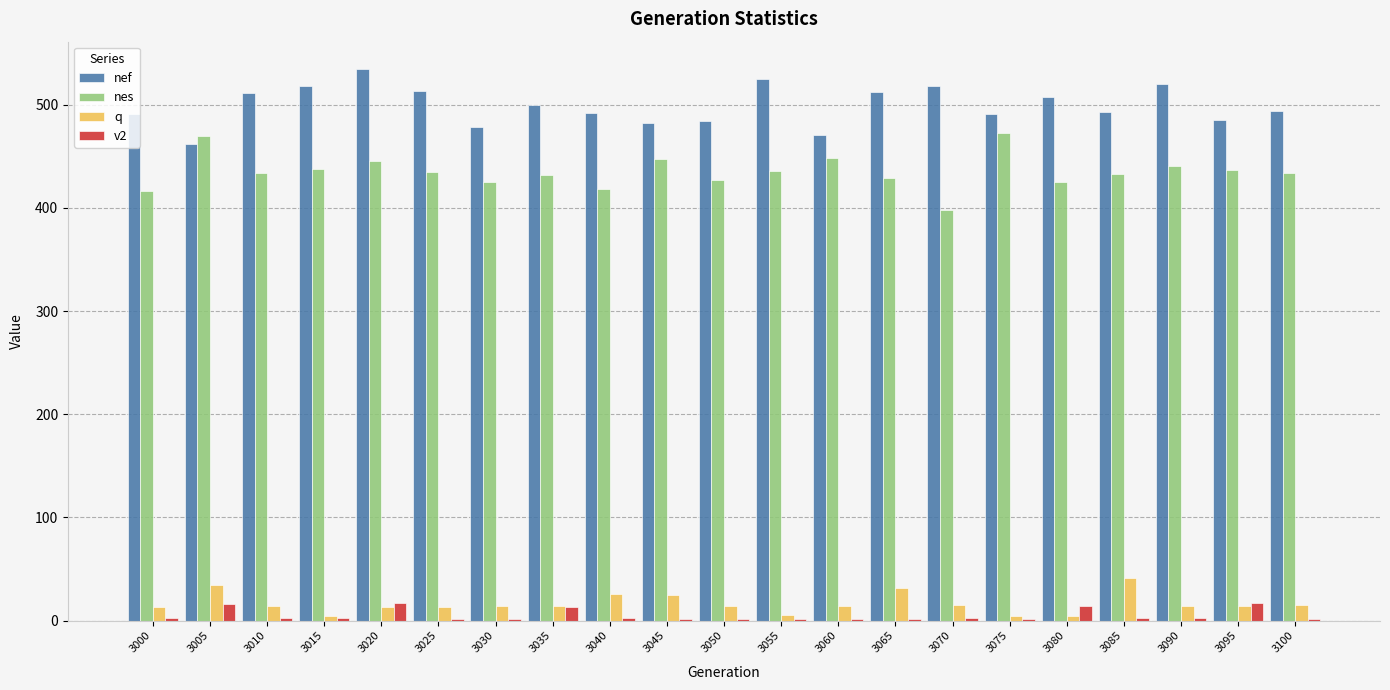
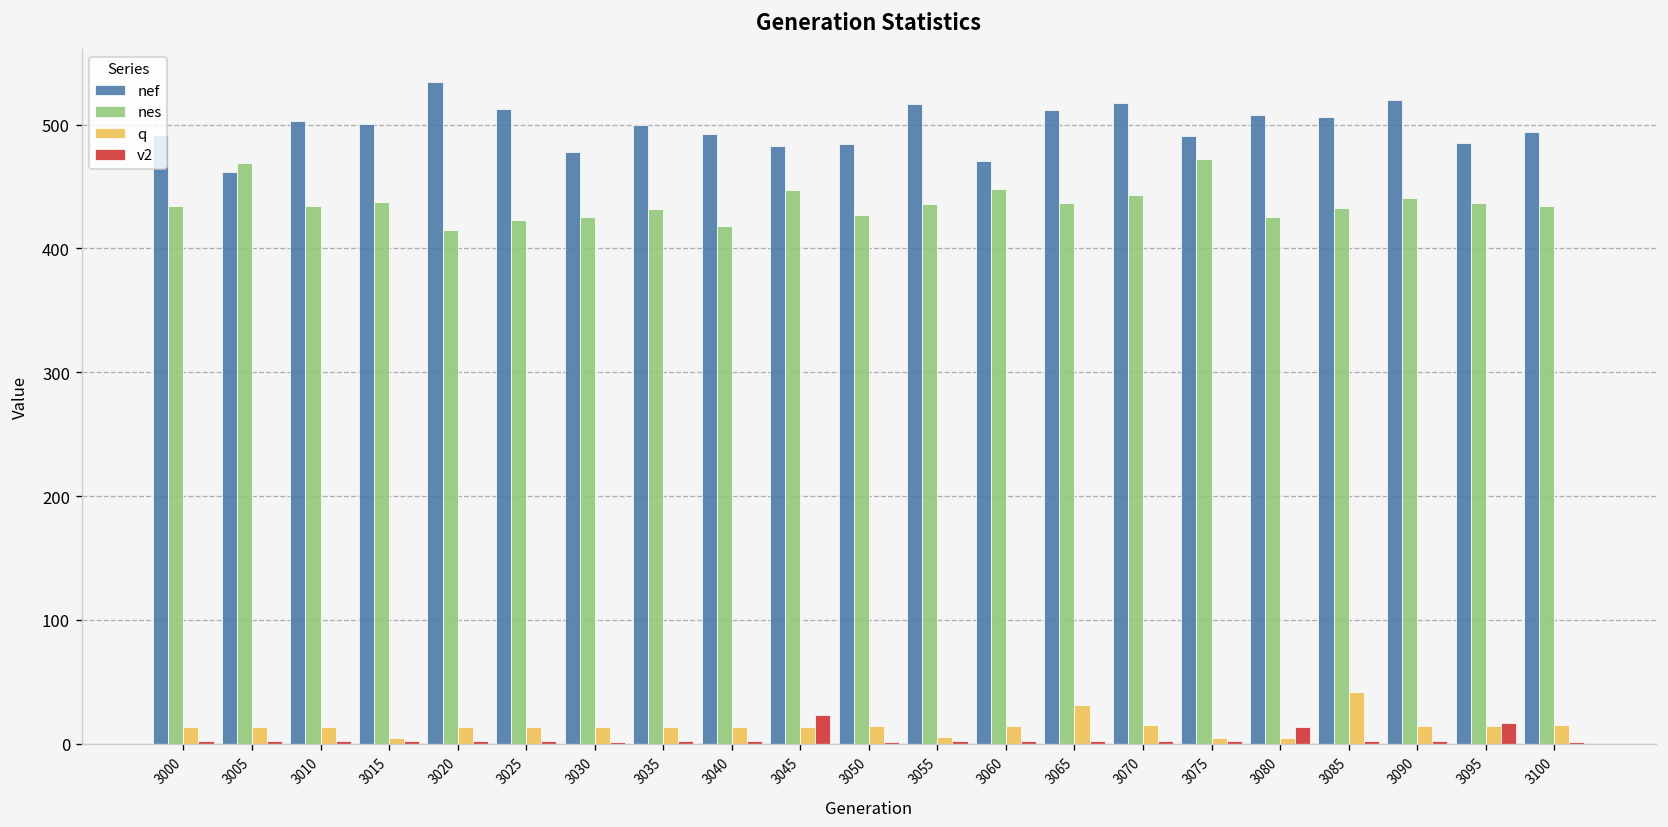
nes, 3000: 416 -> 434
q, 3005: 34 -> 14
v2, 3005: 16 -> 2
nef, 3010: 511 -> 503
nef, 3015: 518 -> 501
nes, 3020: 445 -> 415
v2, 3020: 17 -> 2
nes, 3025: 435 -> 423
v2, 3035: 14 -> 2
q, 3040: 26 -> 14
q, 3045: 25 -> 13
v2, 3045: 2 -> 23
nef, 3055: 525 -> 517
nes, 3065: 429 -> 437
nes, 3070: 398 -> 443
nef, 3085: 493 -> 506
